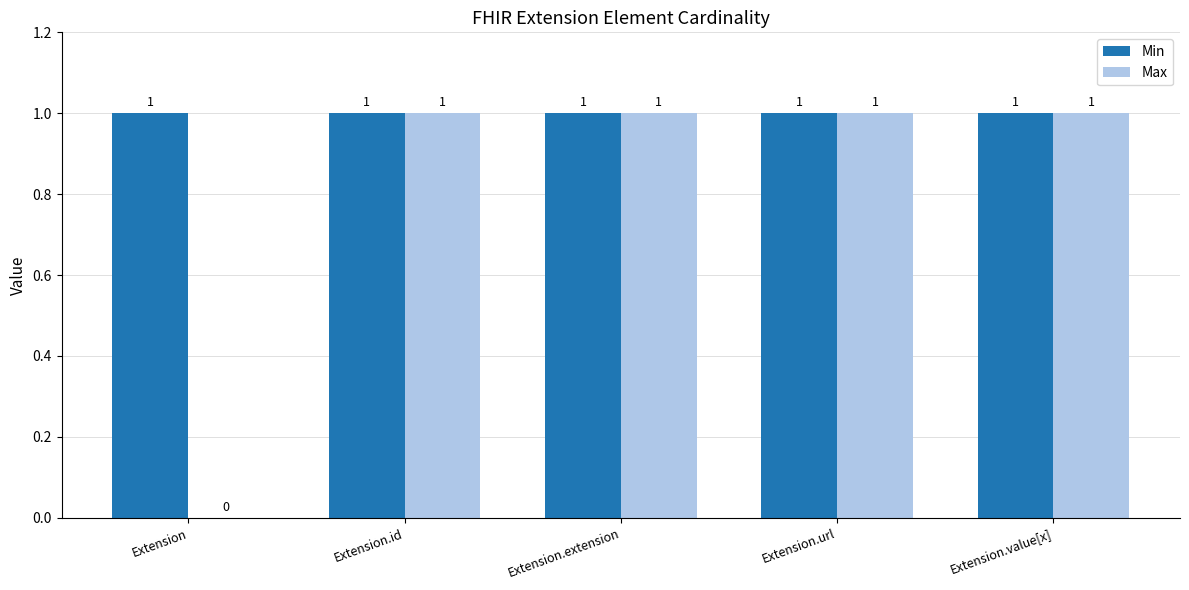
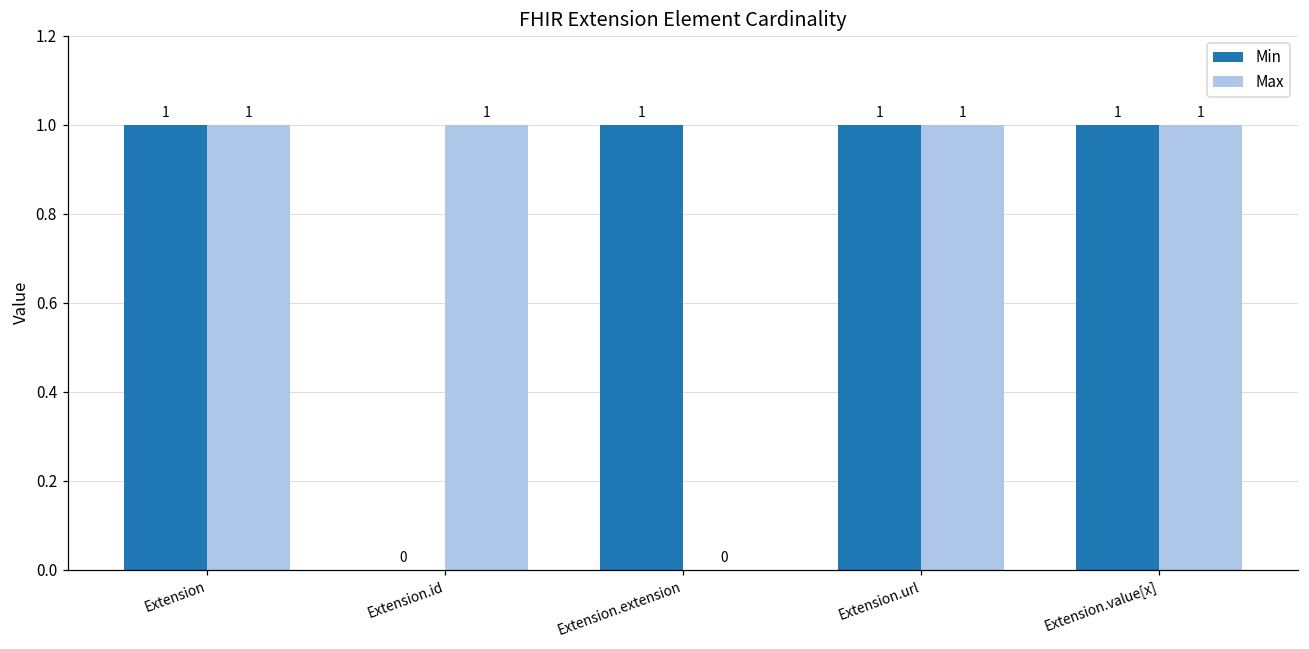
Max, Extension: 0 -> 1
Min, Extension.id: 1 -> 0
Max, Extension.extension: 1 -> 0
